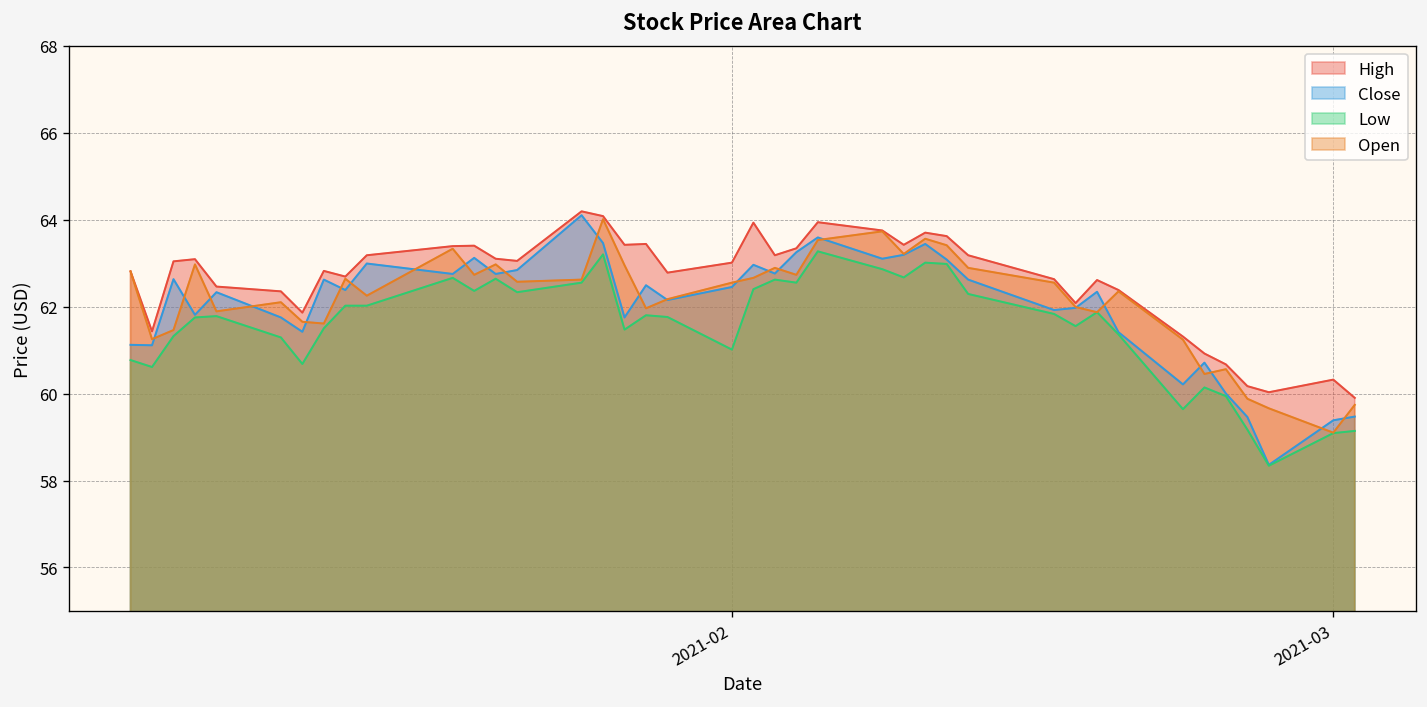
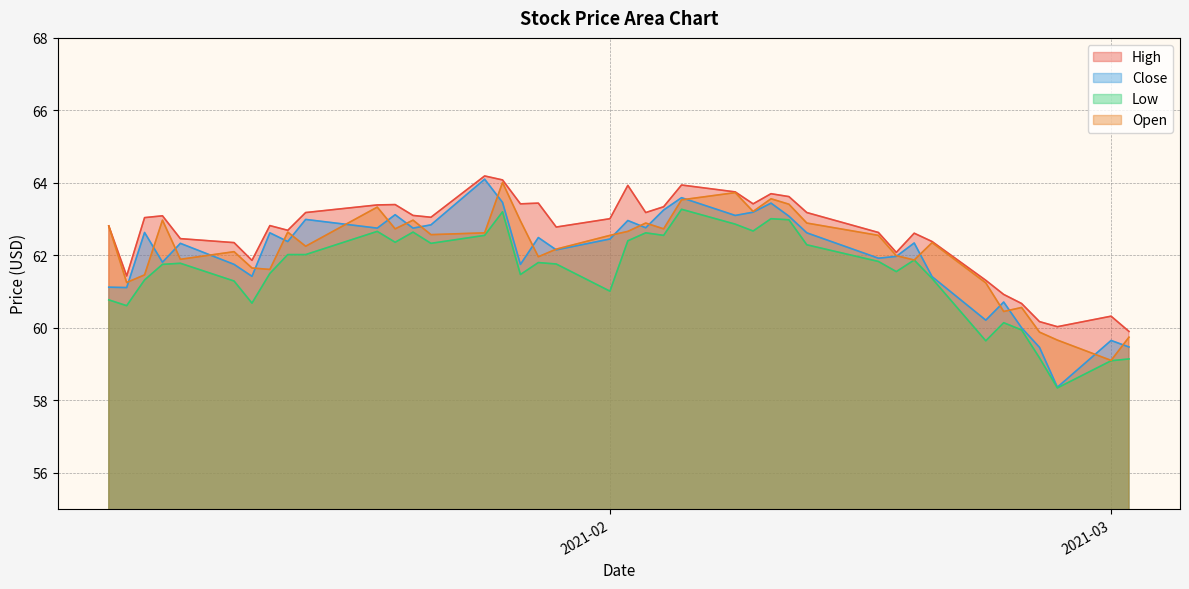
Close, 2021-03: 59.4 -> 59.7
